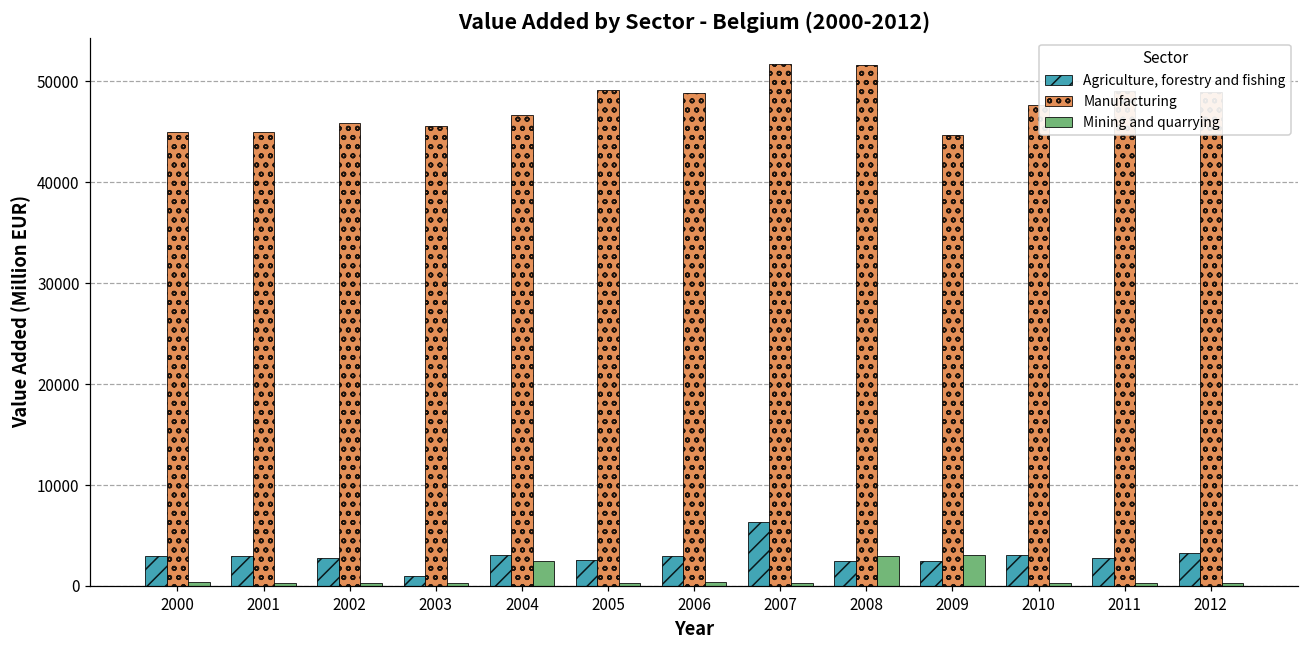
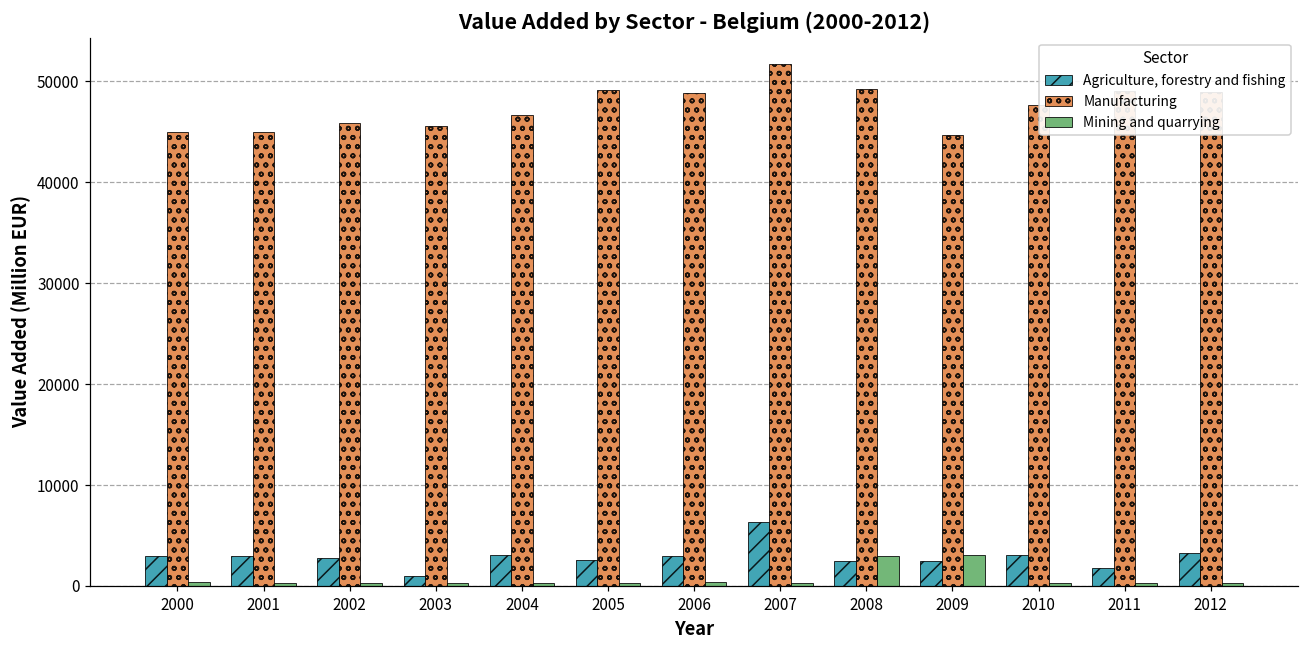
Mining and quarrying, 2004: 3000 -> 0
Manufacturing, 2008: 52000 -> 49000
Agriculture, forestry and fishing, 2011: 3000 -> 2000
